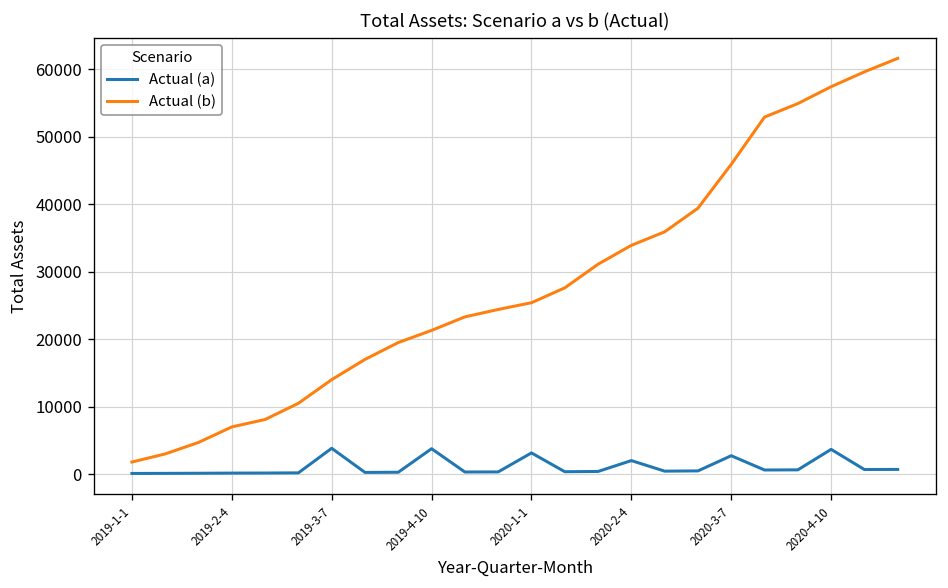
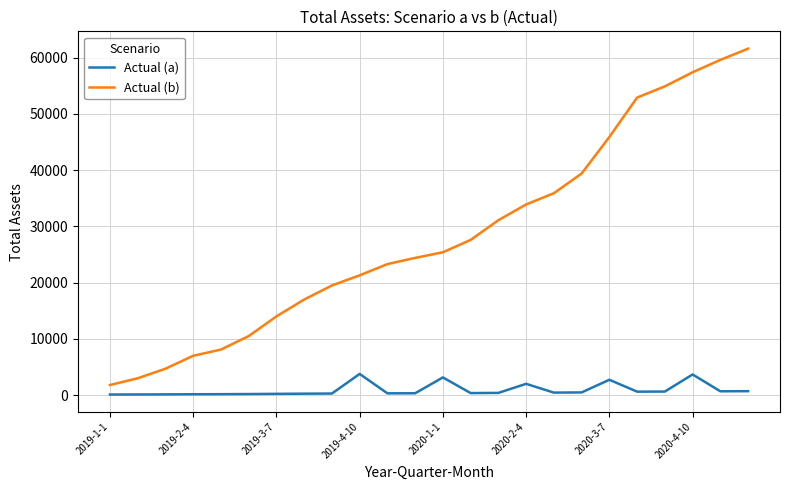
Actual (a), 2019-3-7: 4000 -> 0
